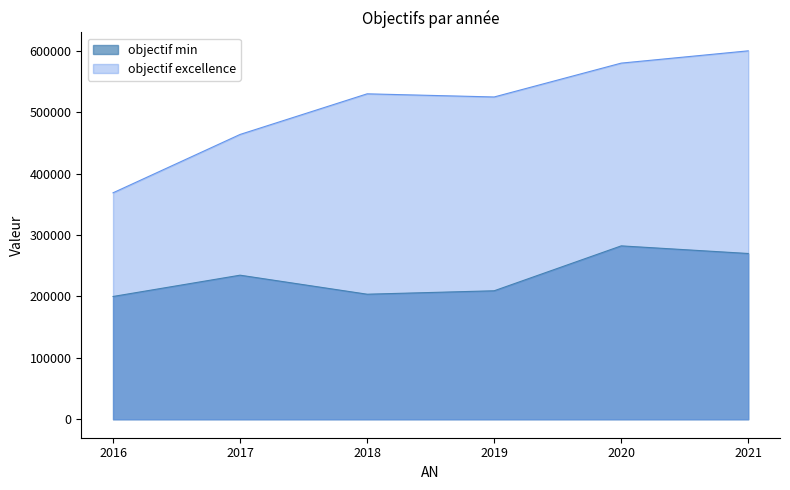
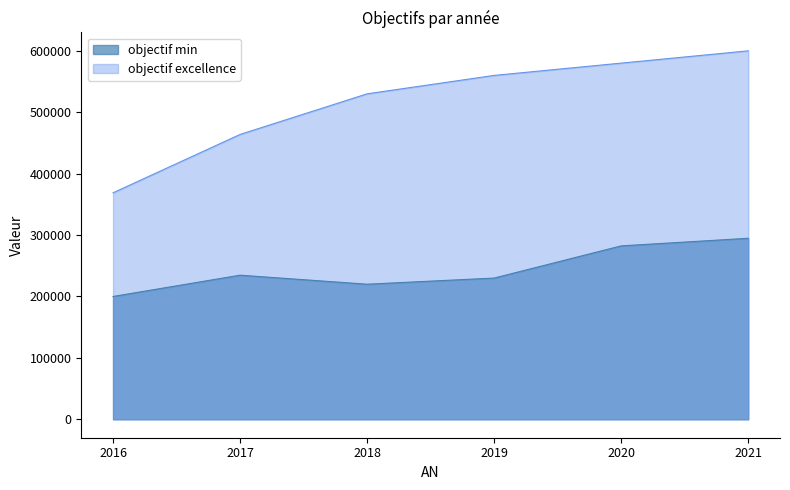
objectif min, 2018: 200000 -> 220000
objectif min, 2019: 210000 -> 230000
objectif excellence, 2019: 520000 -> 560000
objectif min, 2021: 270000 -> 290000
